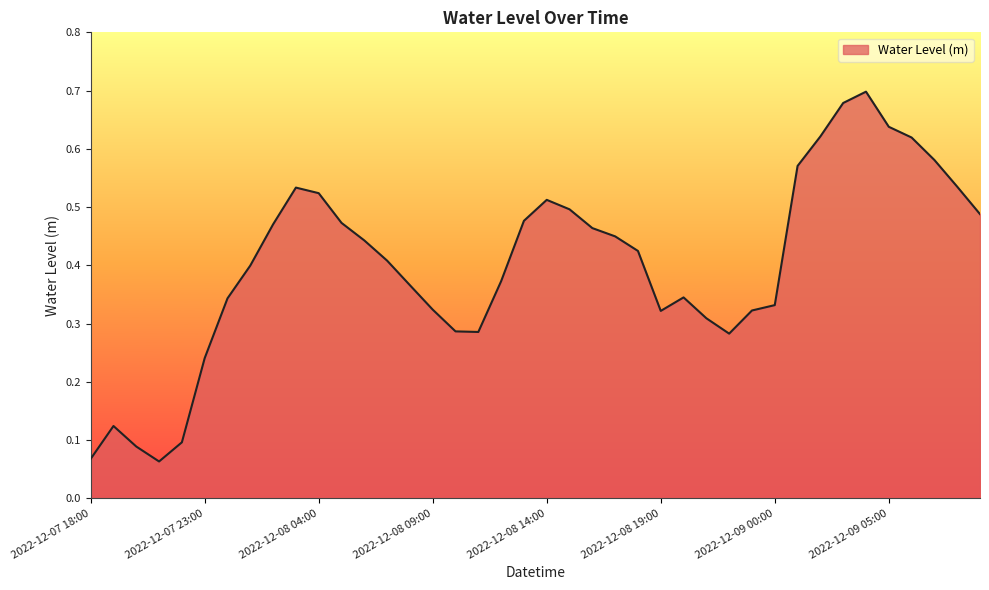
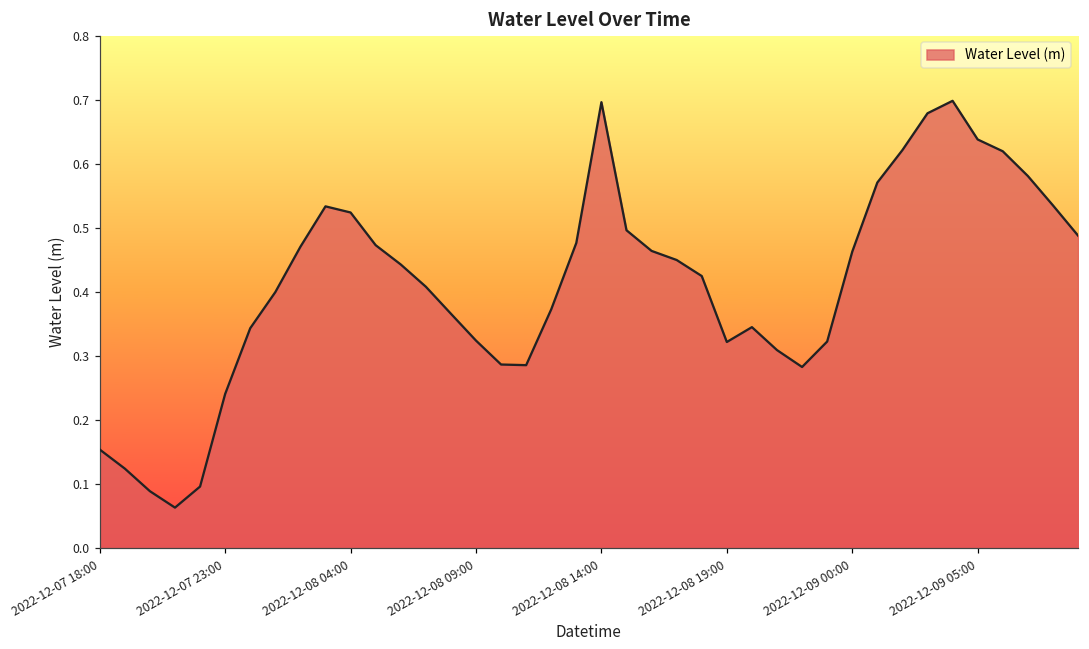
2022-12-07 18:00: 0.07 -> 0.15
2022-12-08 14:00: 0.51 -> 0.70
2022-12-09 00:00: 0.33 -> 0.46
